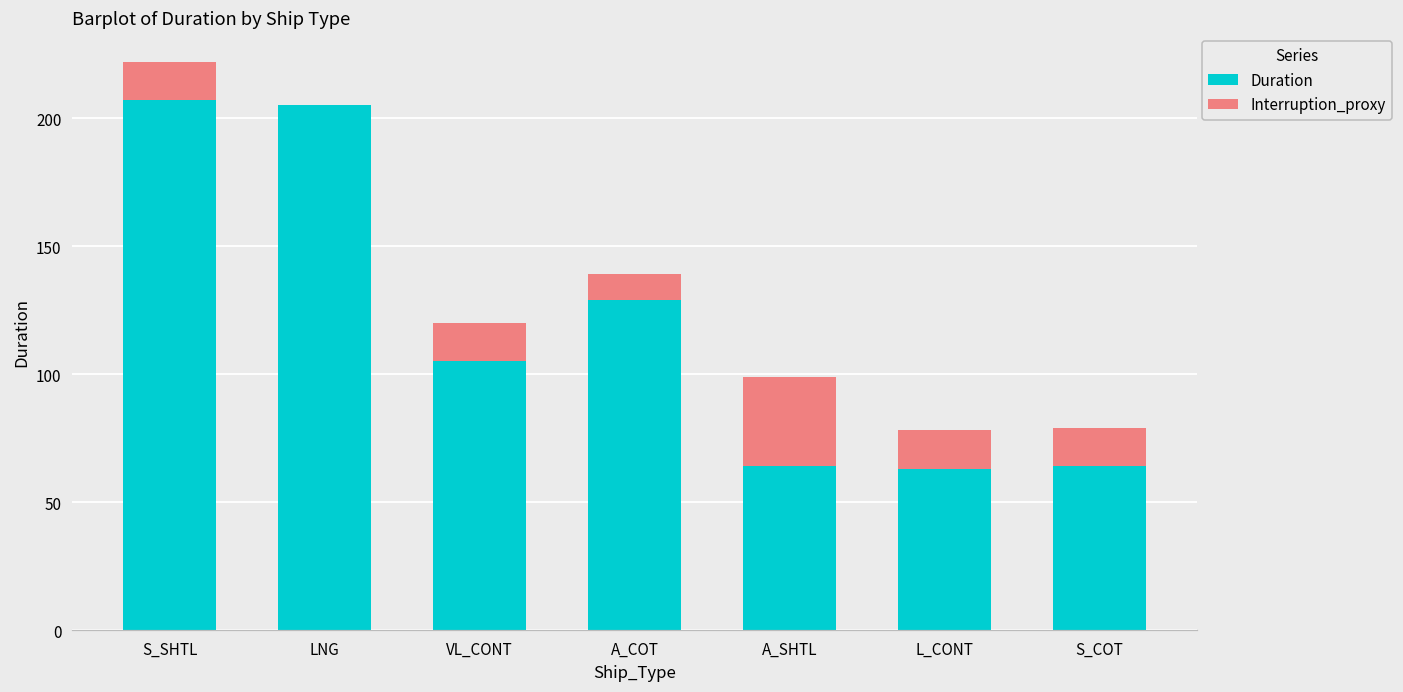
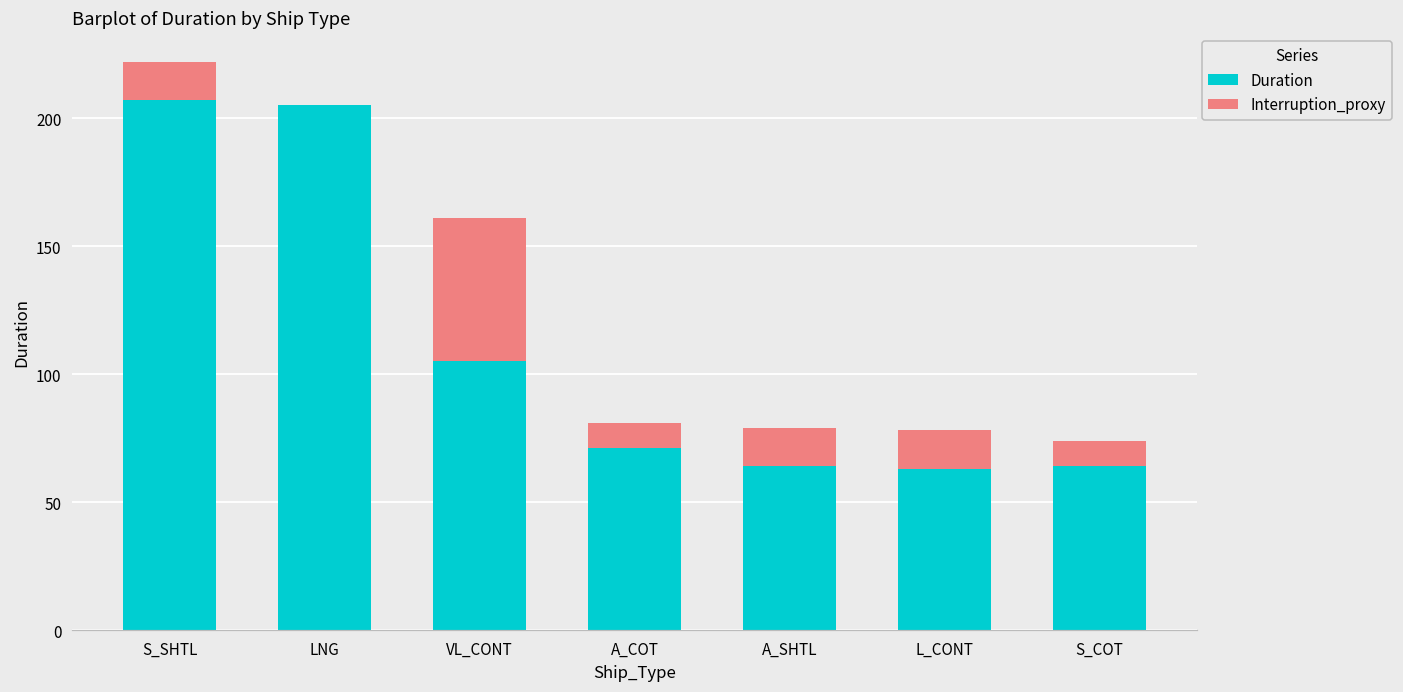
Interruption_proxy, VL_CONT: 15 -> 56
Duration, A_COT: 129 -> 71
Interruption_proxy, A_SHTL: 35 -> 15
Interruption_proxy, S_COT: 15 -> 10
